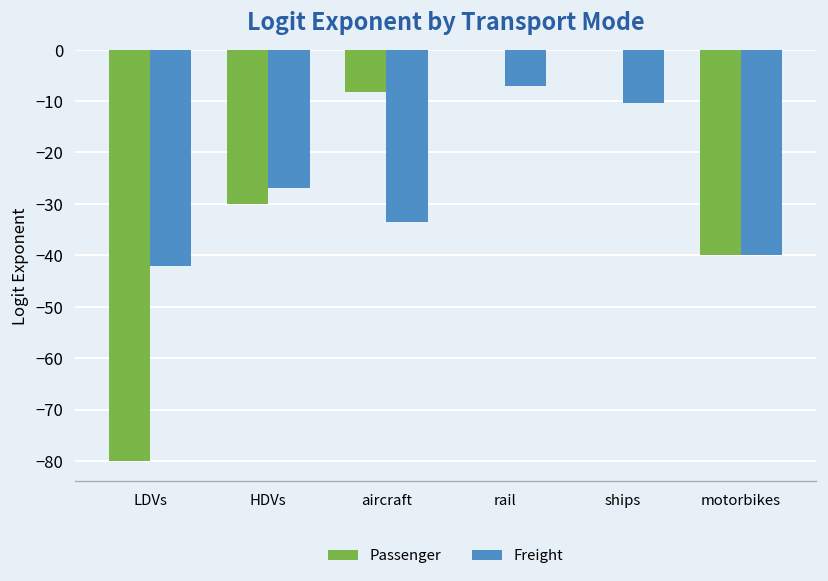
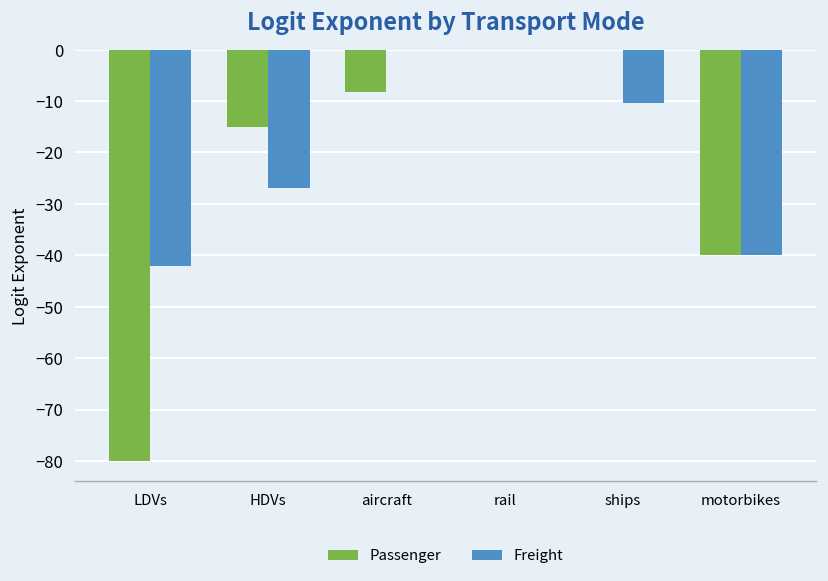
Passenger, HDVs: -30 -> -15
Freight, aircraft: -34 -> 0
Freight, rail: -7 -> 0
